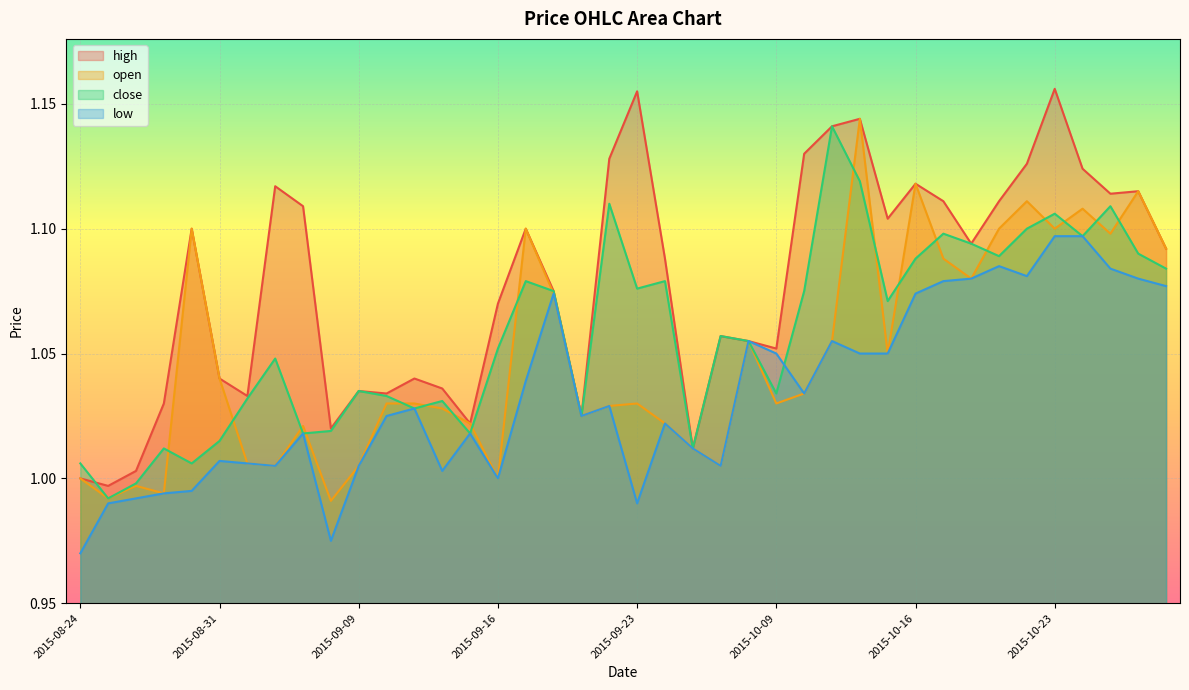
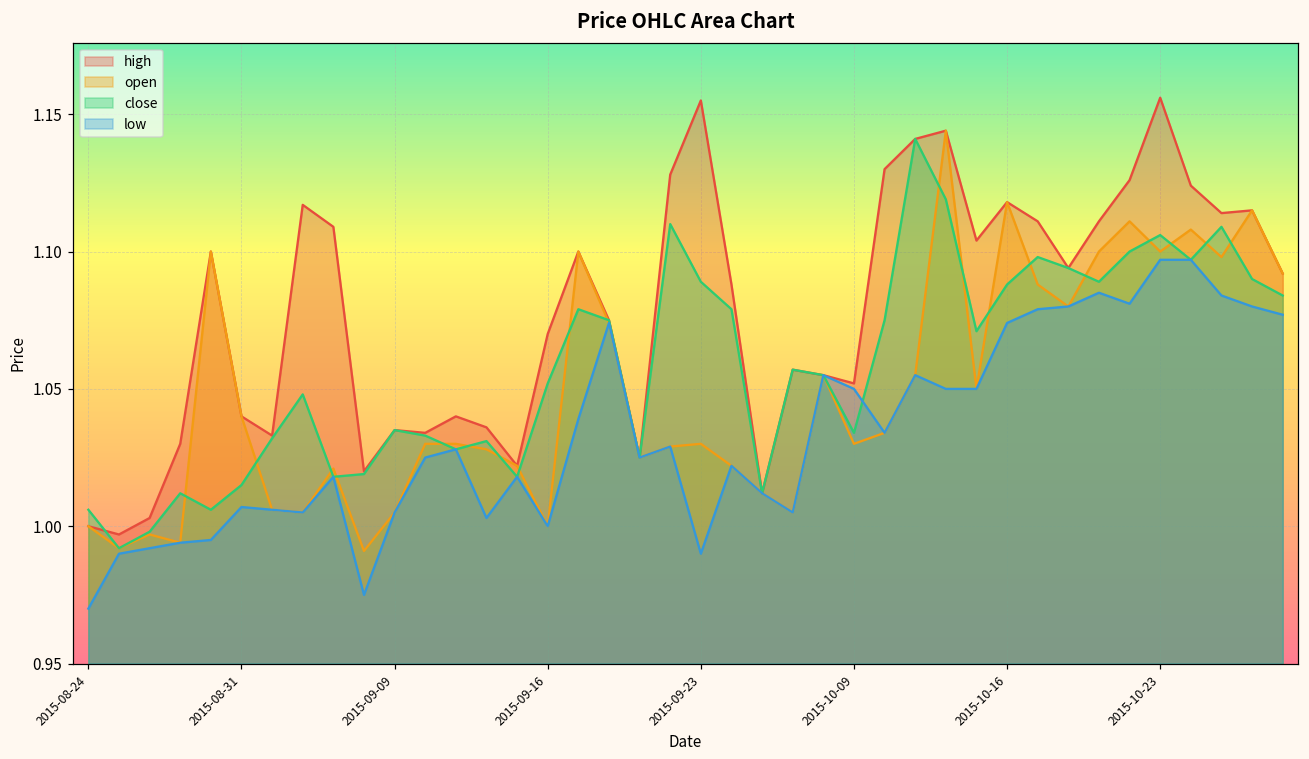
close, 2015-09-23: 1.076 -> 1.089
